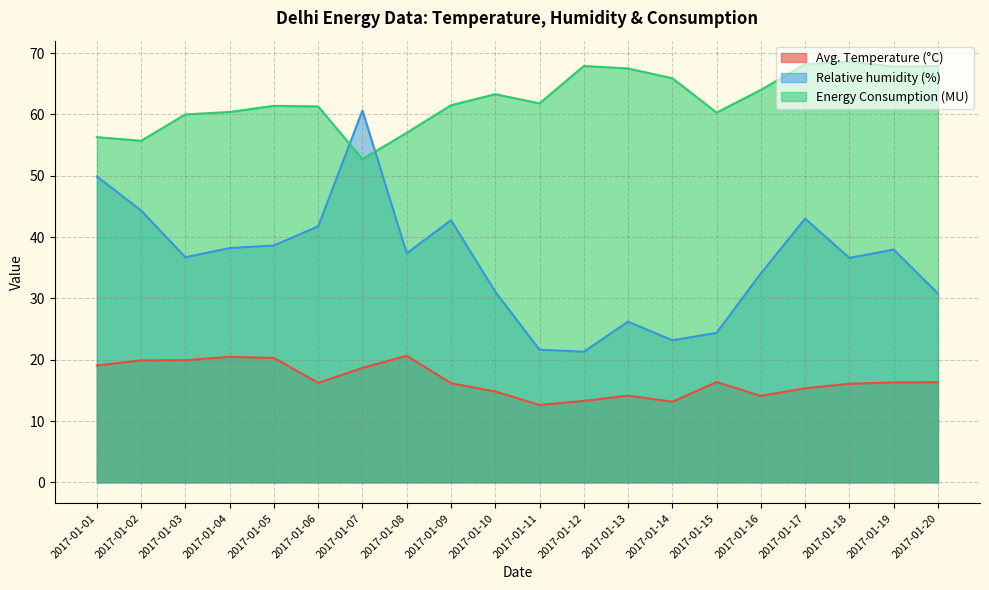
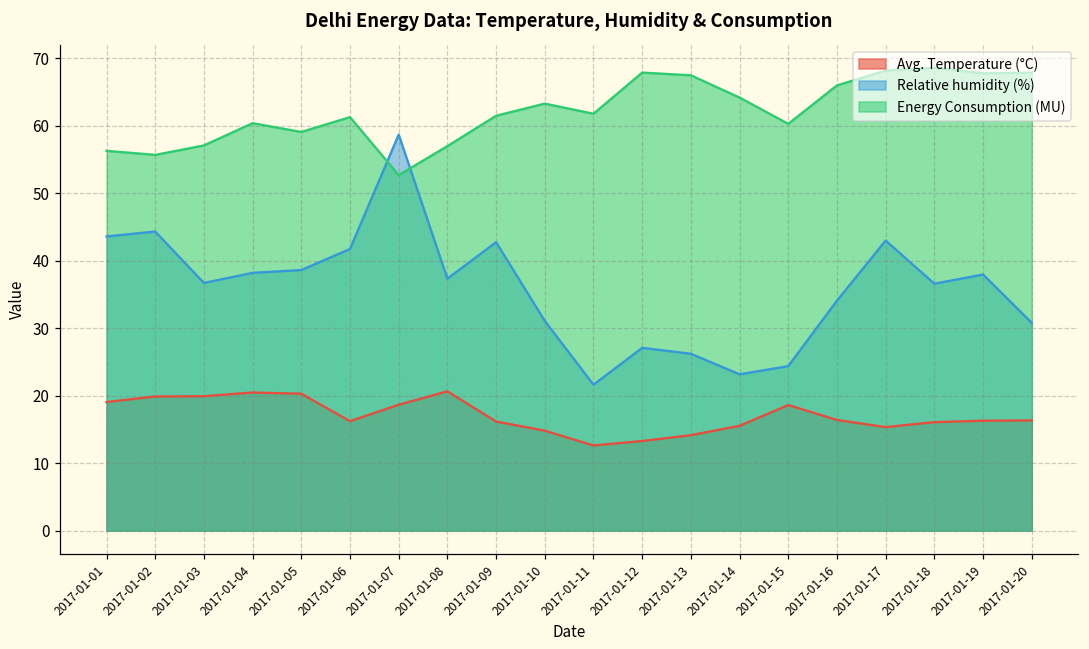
Relative humidity (%), 2017-01-01: 50 -> 44
Energy Consumption (MU), 2017-01-03: 60 -> 57
Energy Consumption (MU), 2017-01-05: 61 -> 59
Relative humidity (%), 2017-01-07: 61 -> 59
Relative humidity (%), 2017-01-12: 21 -> 27
Avg. Temperature (°C), 2017-01-14: 13 -> 16
Energy Consumption (MU), 2017-01-14: 66 -> 64
Avg. Temperature (°C), 2017-01-15: 16 -> 19
Avg. Temperature (°C), 2017-01-16: 14 -> 16
Energy Consumption (MU), 2017-01-16: 64 -> 66
